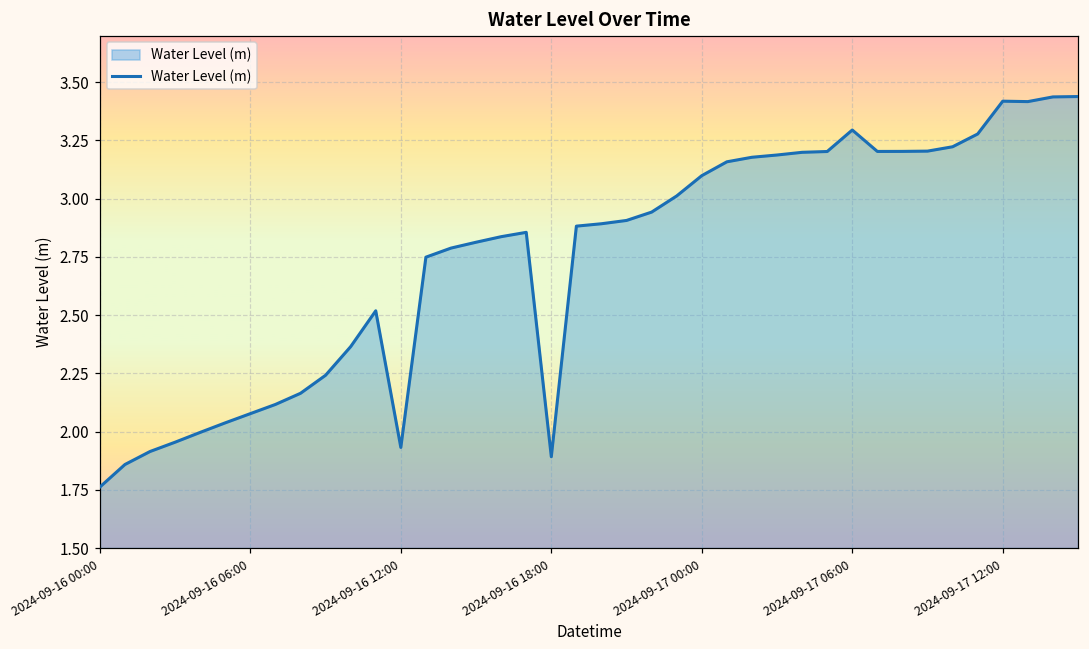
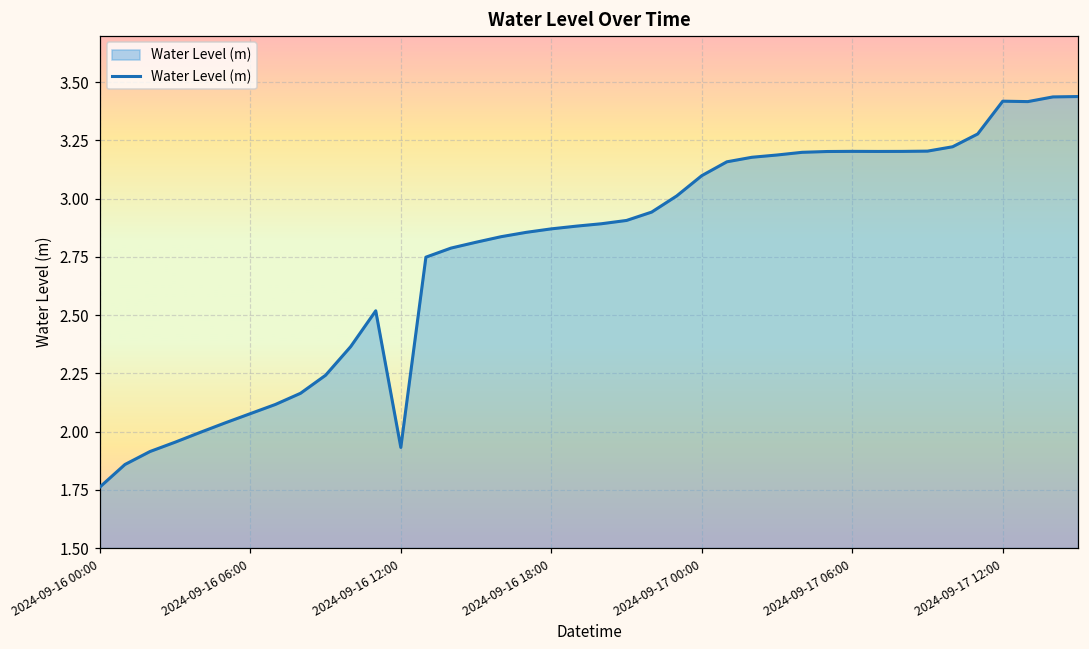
2024-09-16 18:00: 1.89 -> 2.87
2024-09-17 06:00: 3.29 -> 3.20
